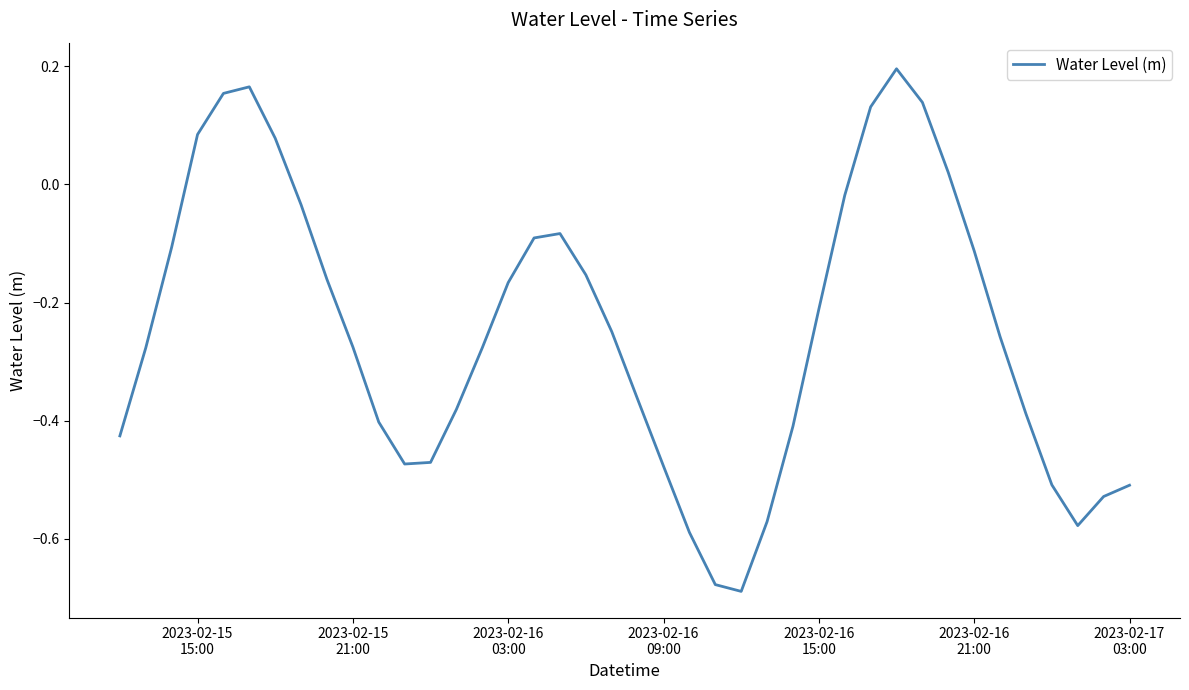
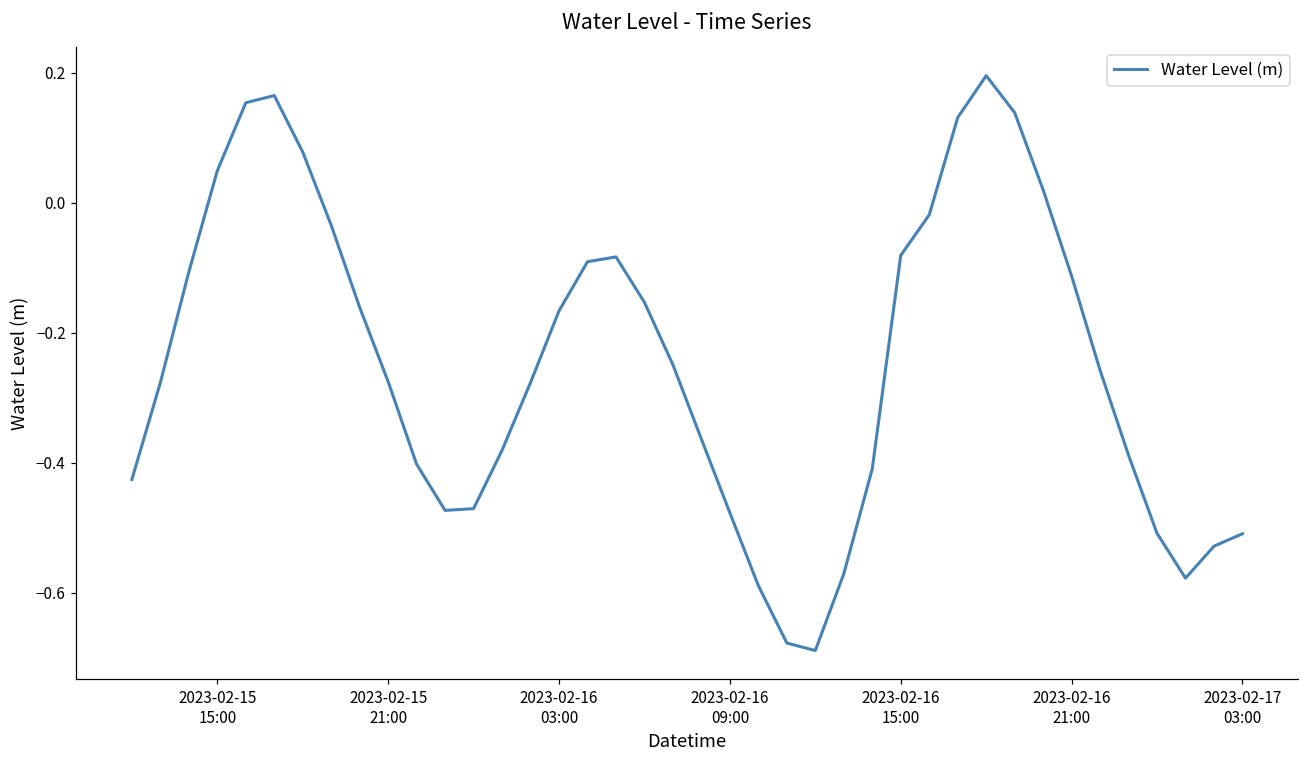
2023-02-15 15:00: 0.08 -> 0.05
2023-02-16 15:00: -0.21 -> -0.08
